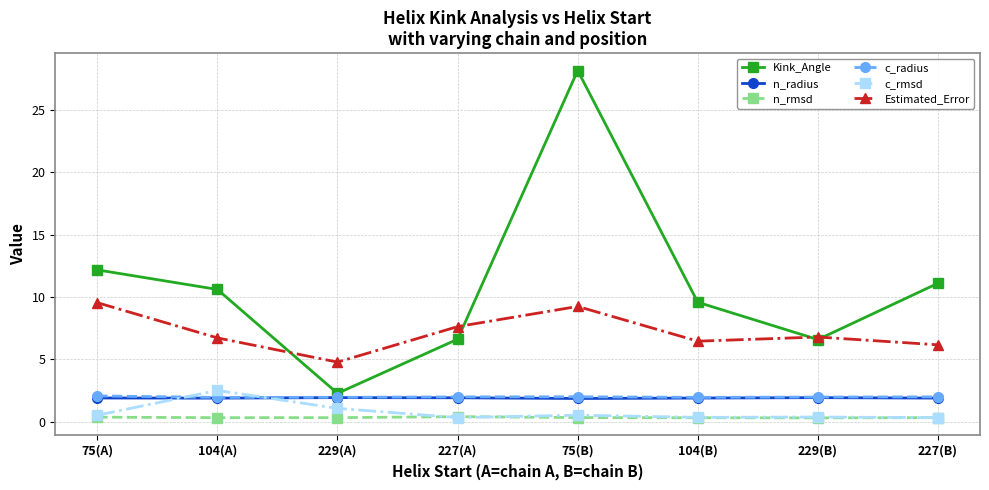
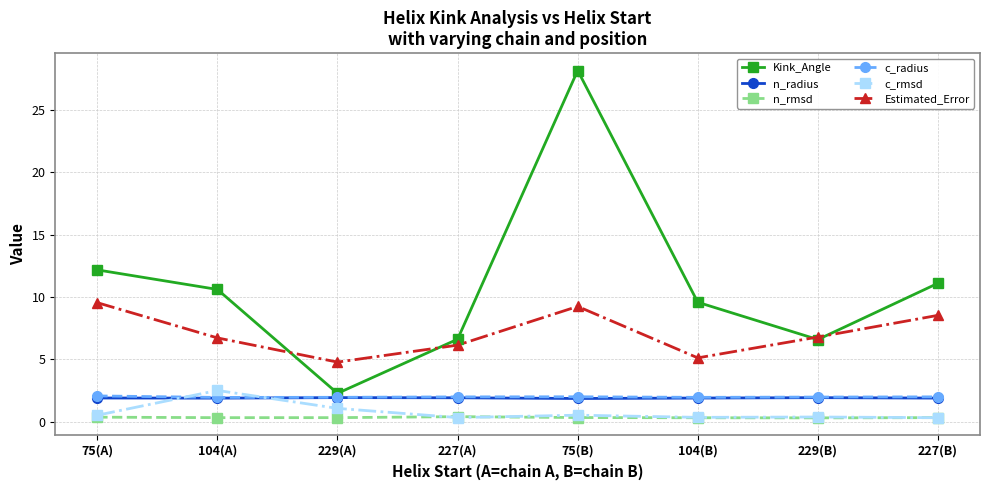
Estimated_Error, 227(A): 7.6 -> 6.1
Estimated_Error, 104(B): 6.4 -> 5.1
Estimated_Error, 227(B): 6.2 -> 8.5
